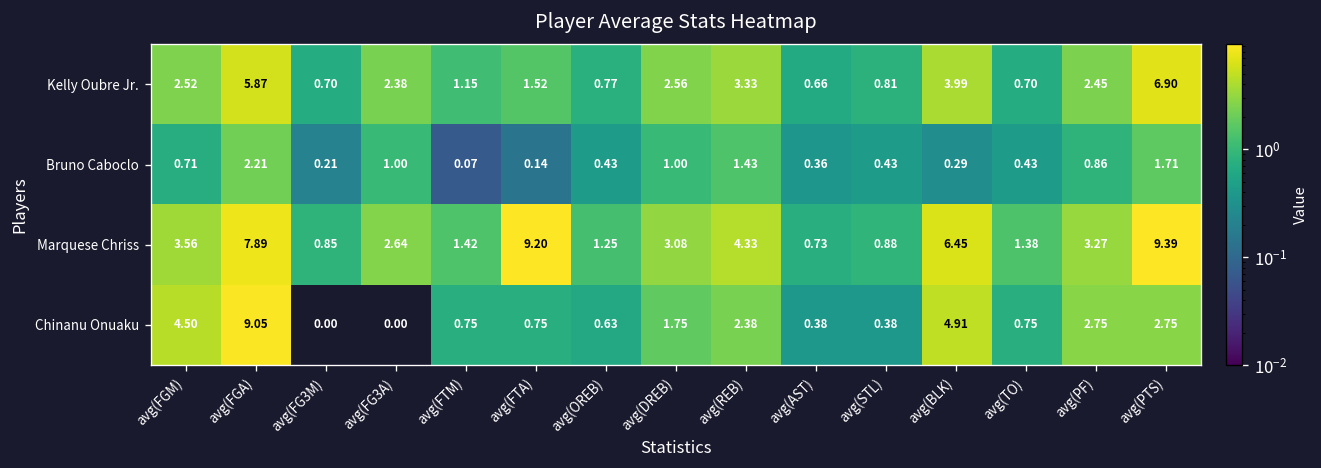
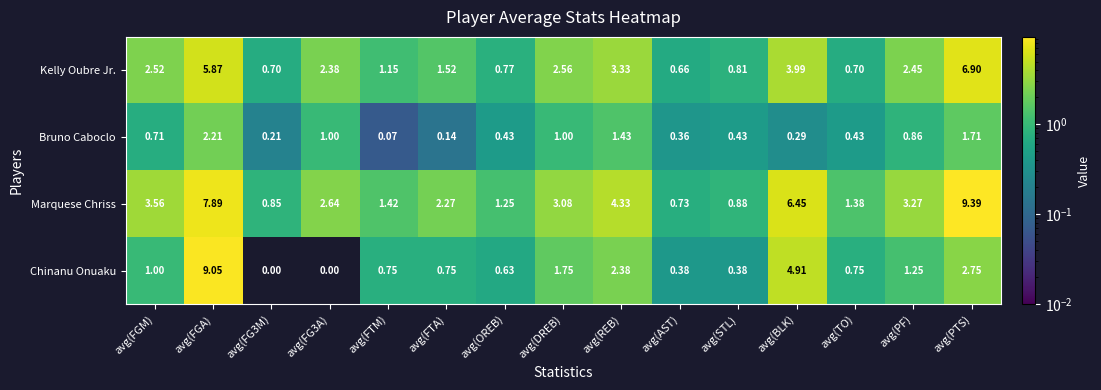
Marquese Chriss, avg(FTA): 9.20 -> 2.27
Chinanu Onuaku, avg(FGM): 4.50 -> 1.00
Chinanu Onuaku, avg(PF): 2.75 -> 1.25
